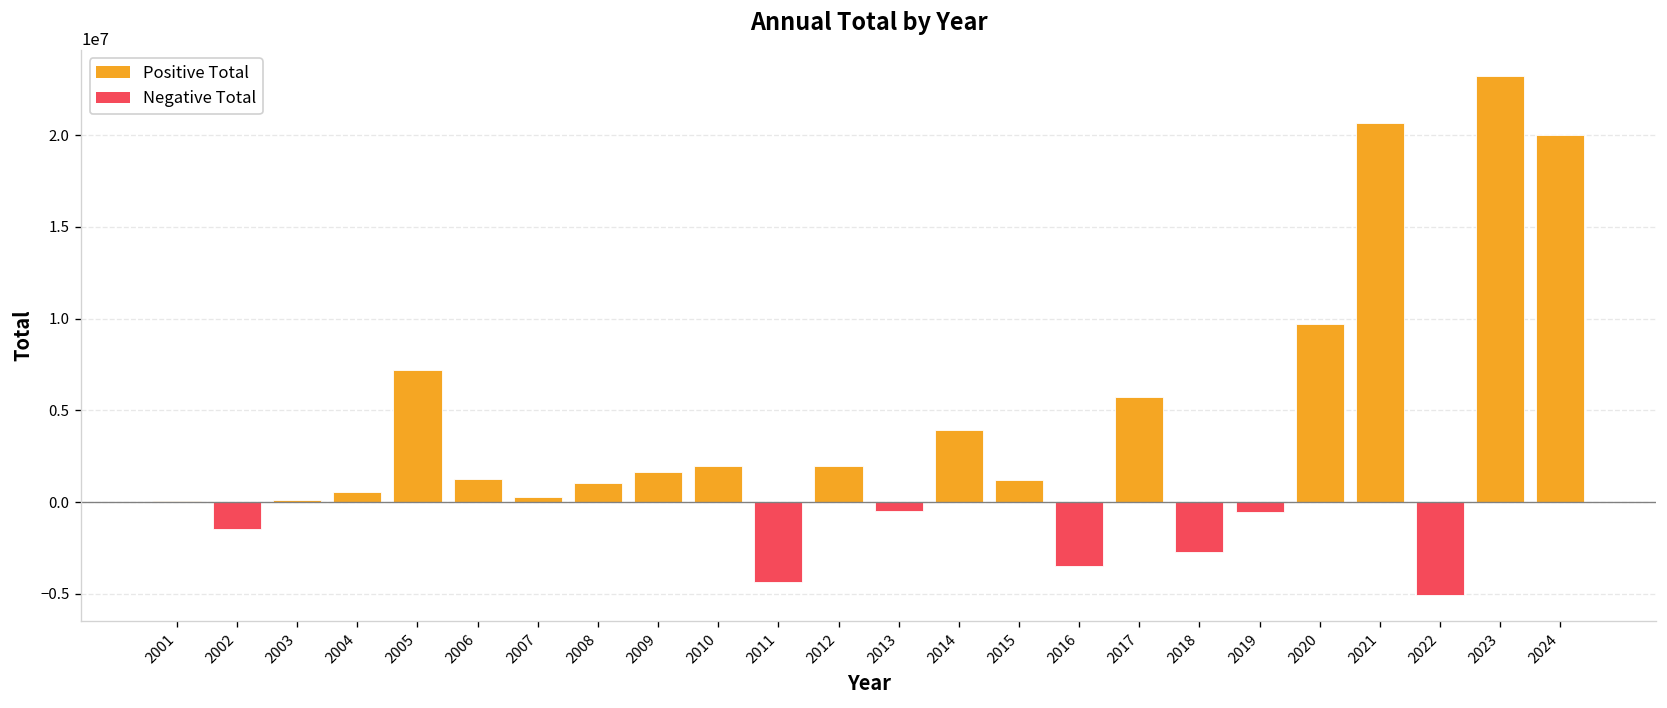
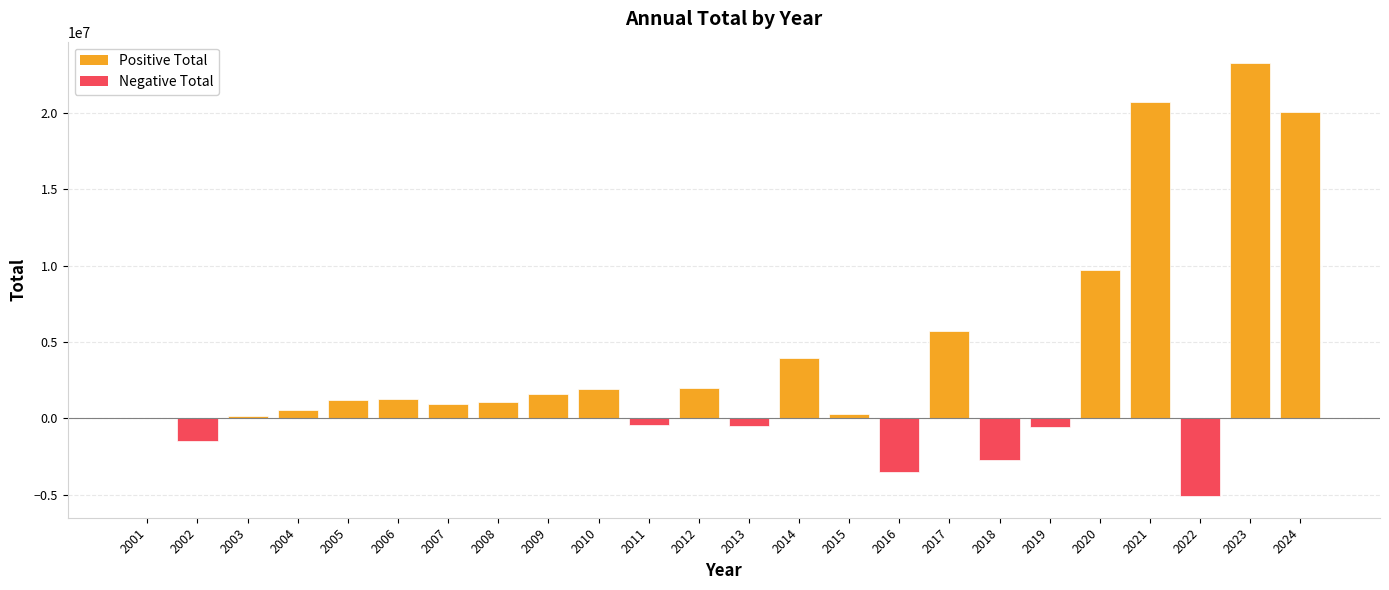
2005: 7200000 -> 1200000
2007: 300000 -> 900000
2011: -4400000 -> -400000
2015: 1200000 -> 300000
